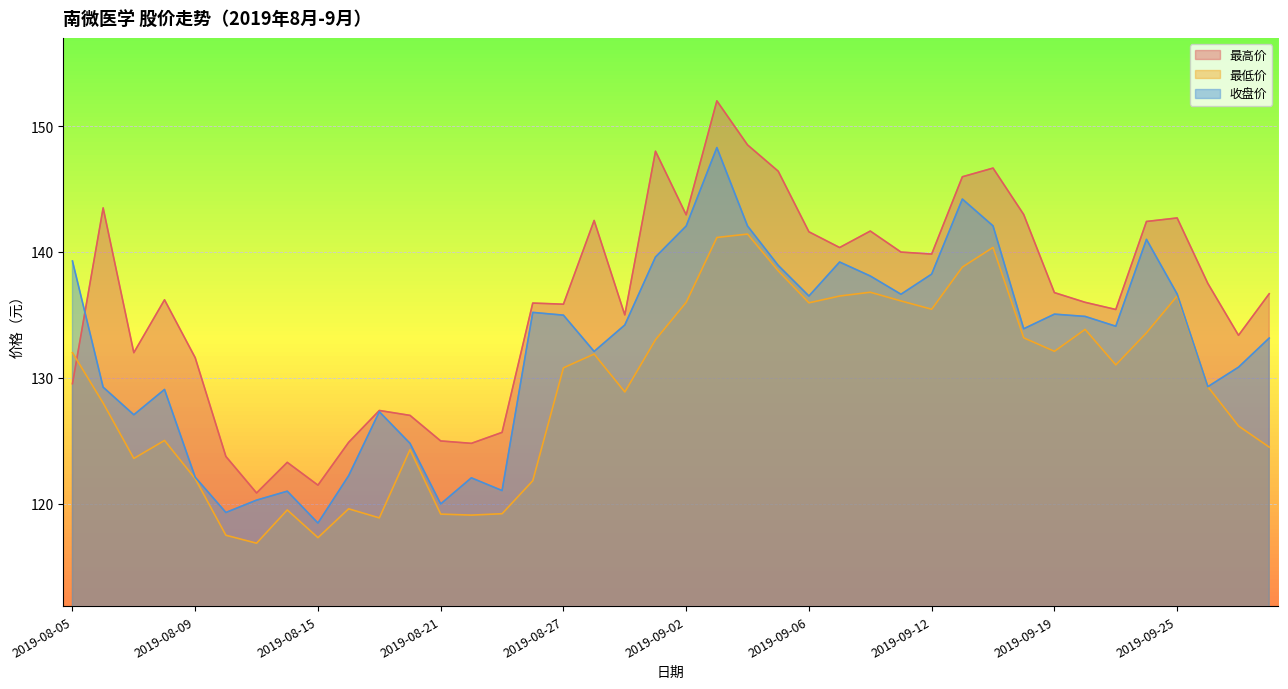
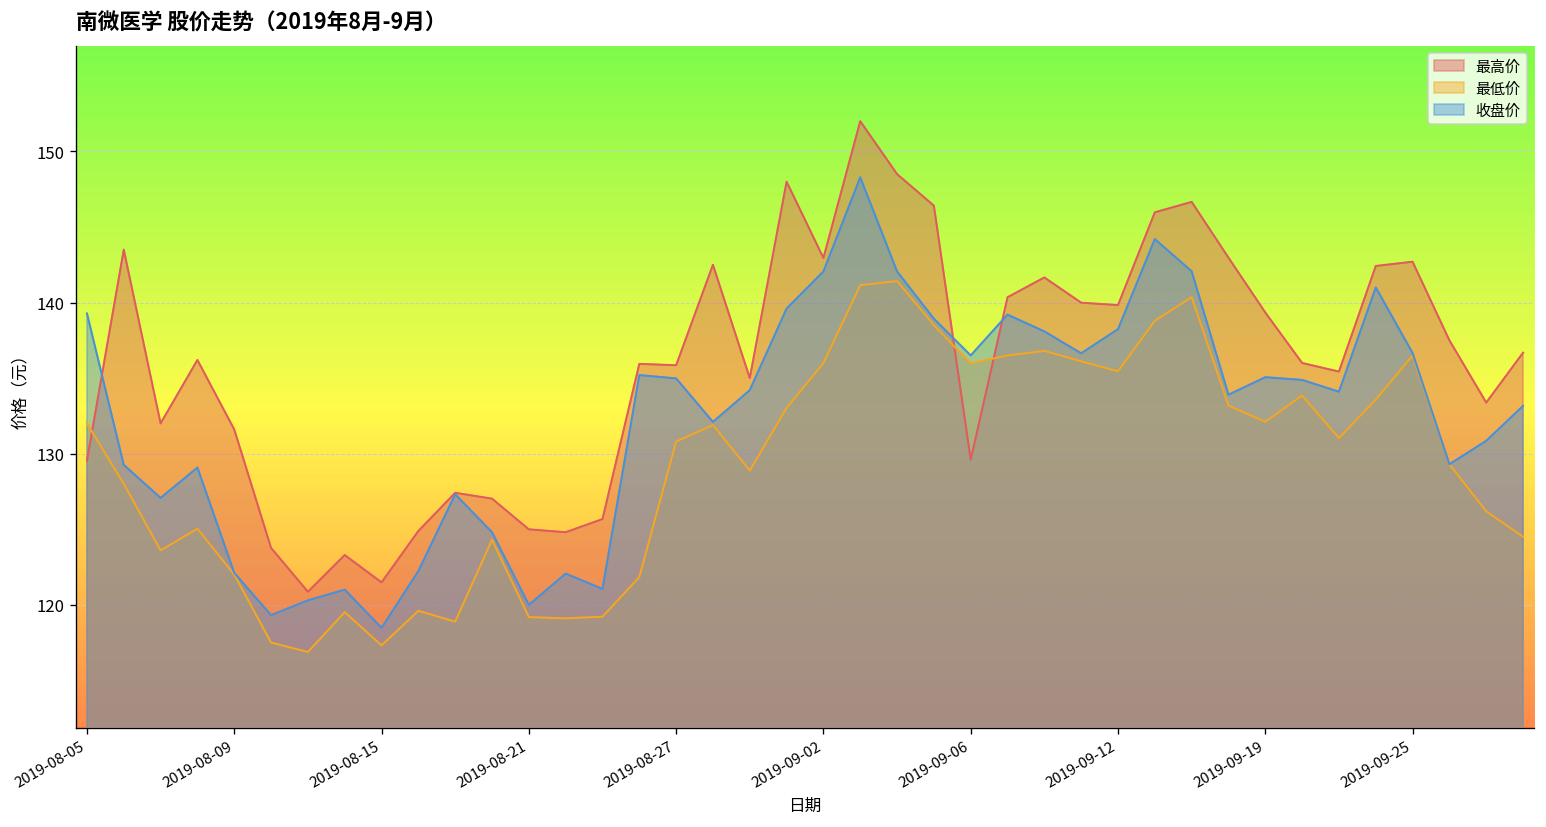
最高价, 2019-09-06: 141.6 -> 129.6
最高价, 2019-09-19: 136.8 -> 139.3
